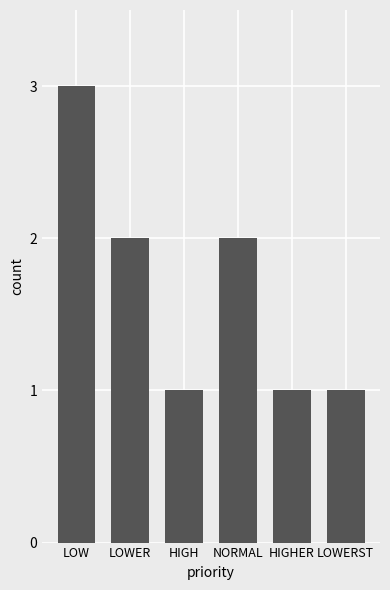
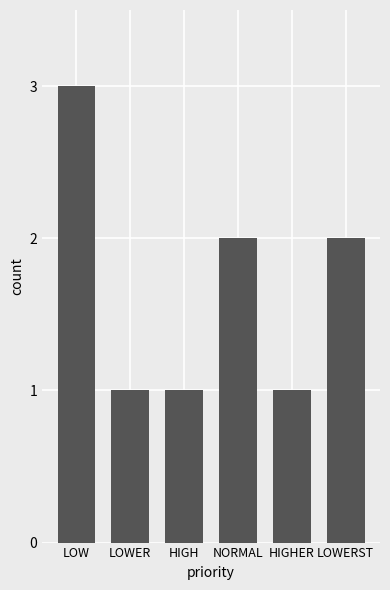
LOWER: 2 -> 1
LOWERST: 1 -> 2
